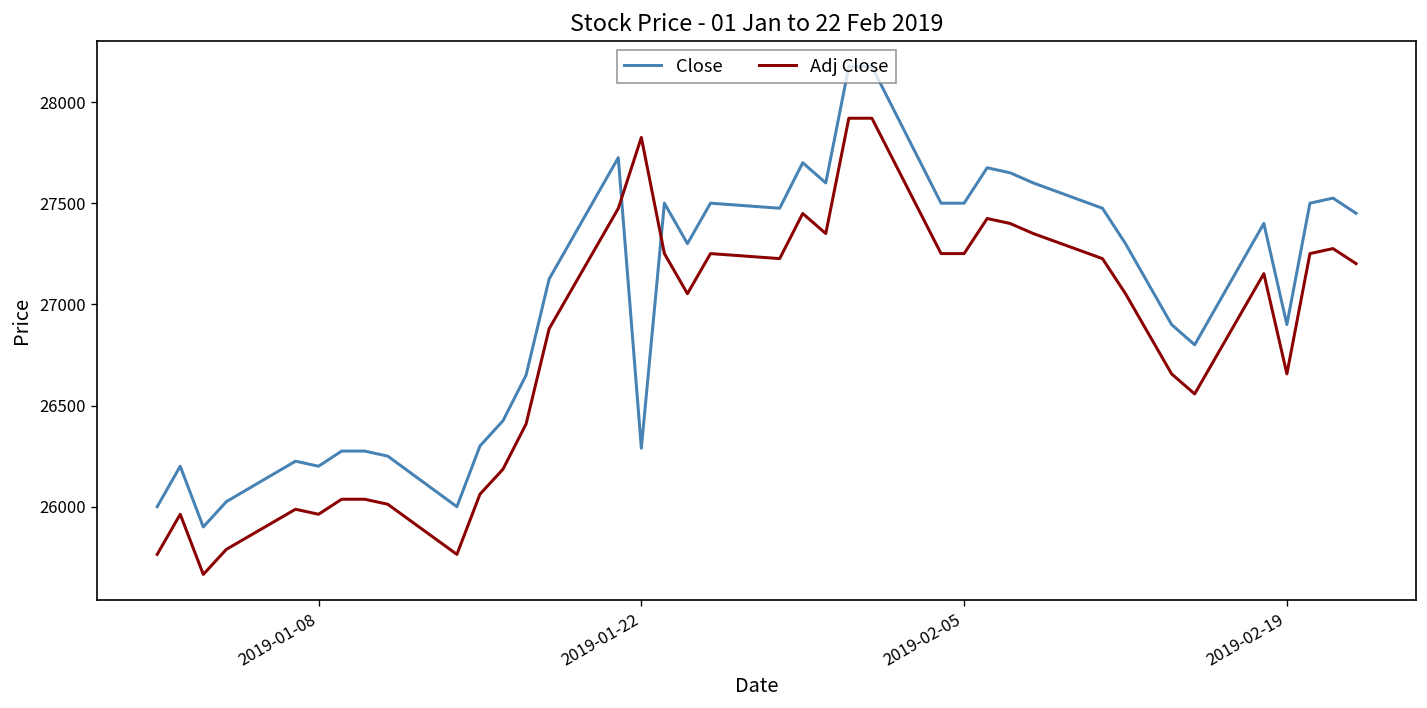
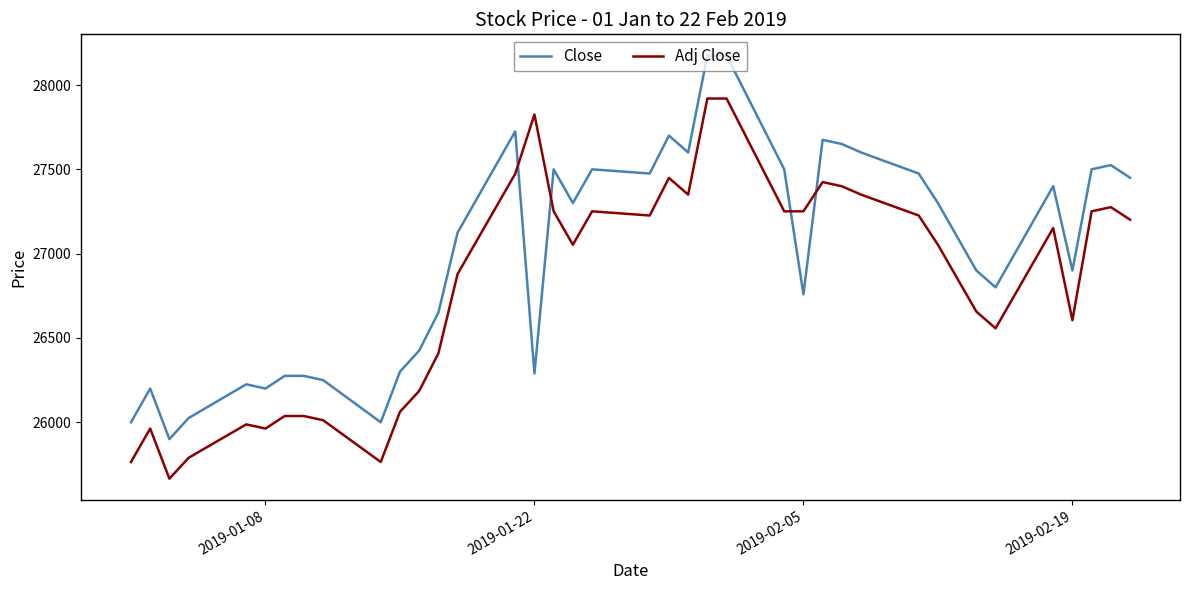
Close, 2019-02-05: 27500 -> 26760
Adj Close, 2019-02-19: 26660 -> 26600
